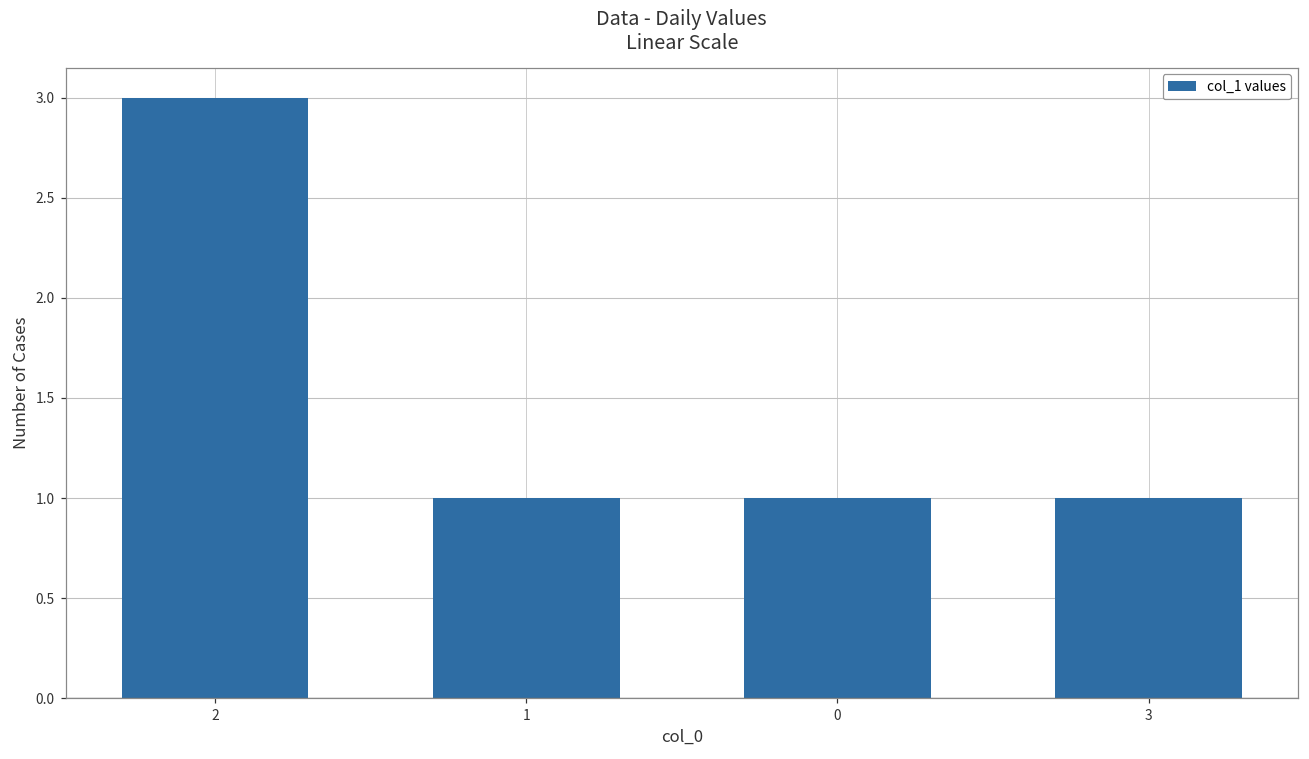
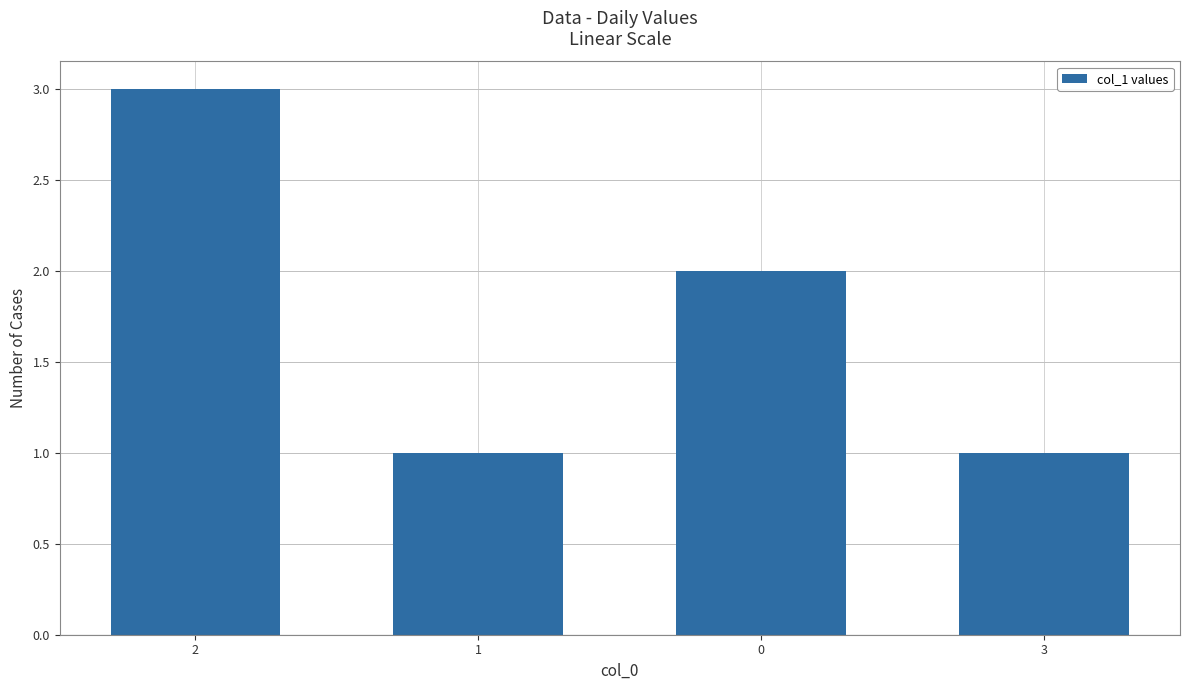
0: 1 -> 2
